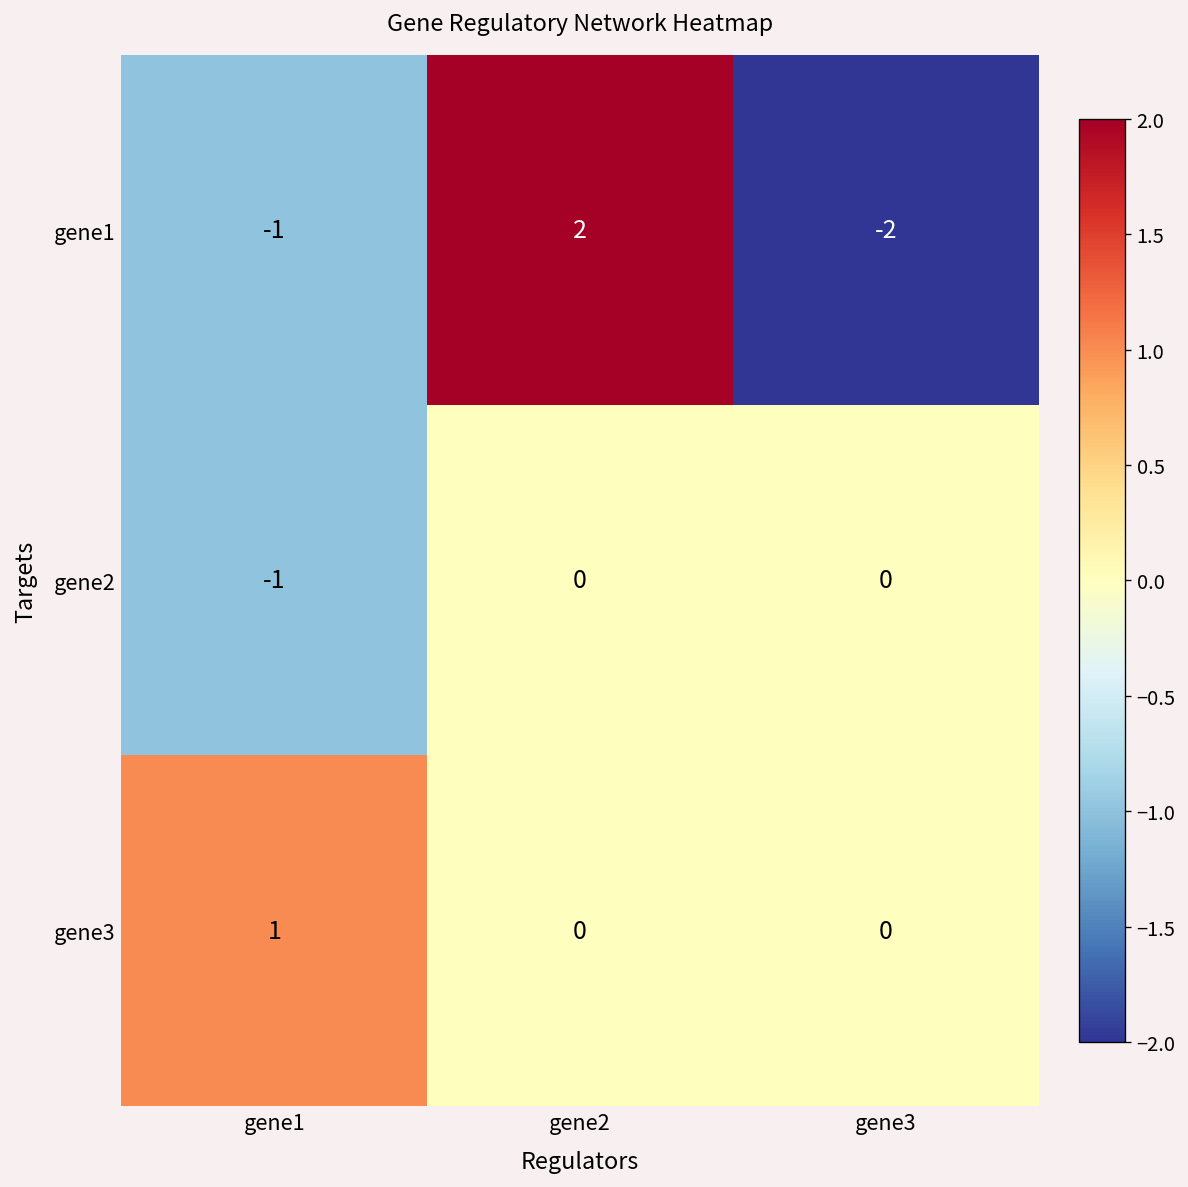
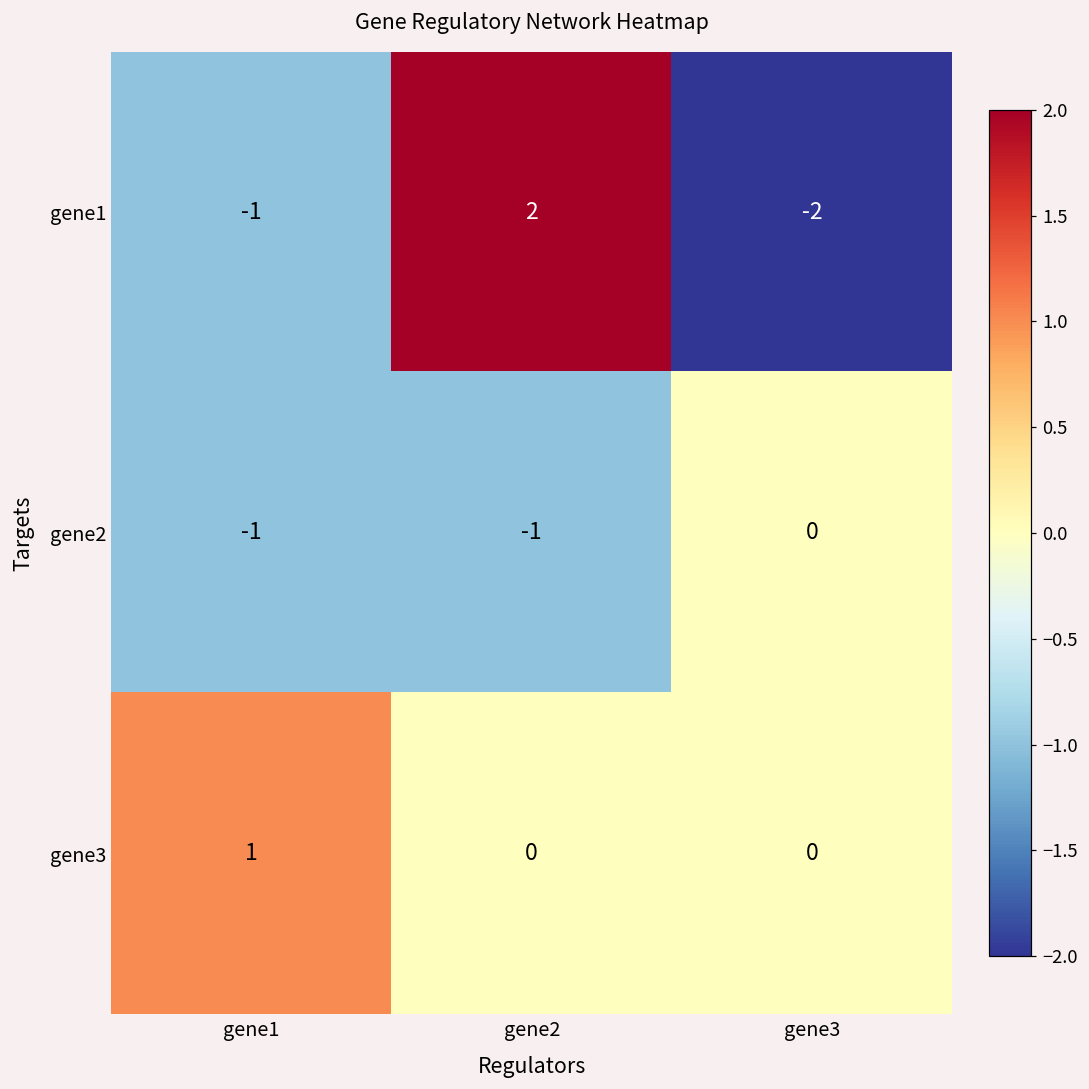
gene2, gene2: 0 -> -1
